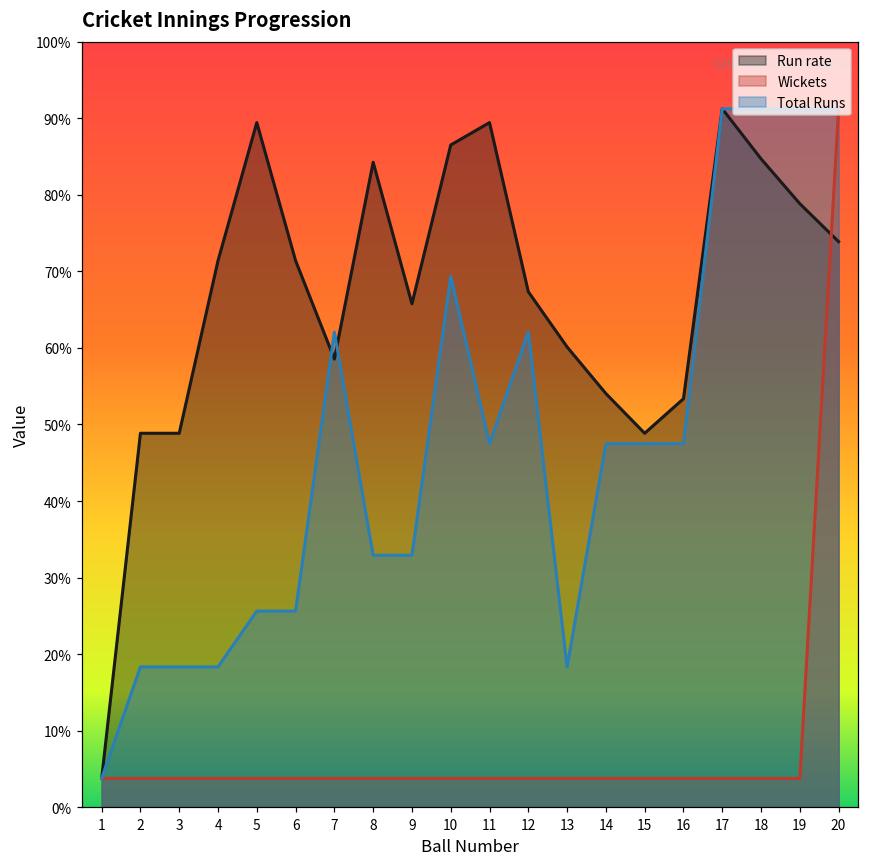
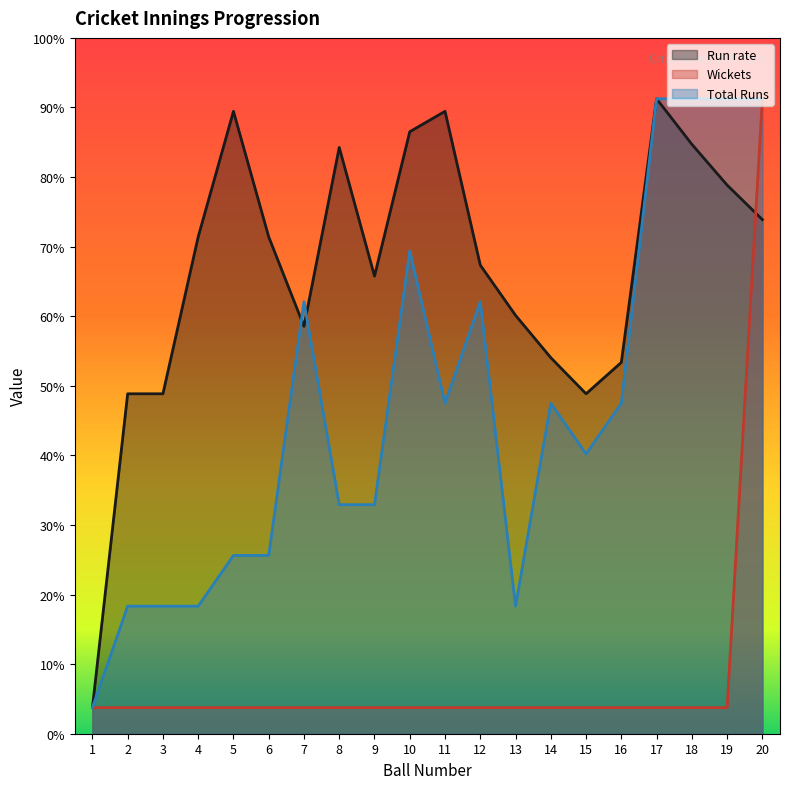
Total Runs, 15: 47% -> 40%
